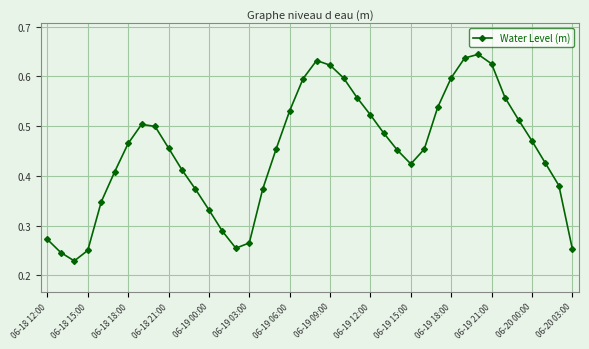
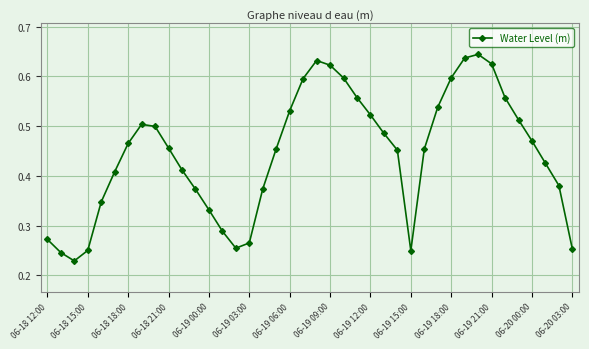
06-19 15:00: 0.42 -> 0.25
